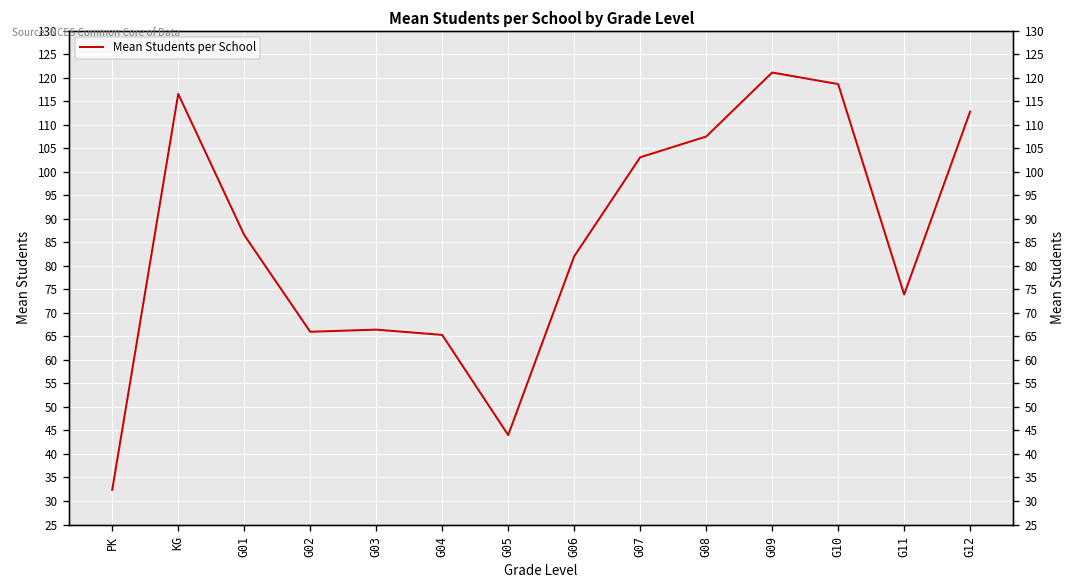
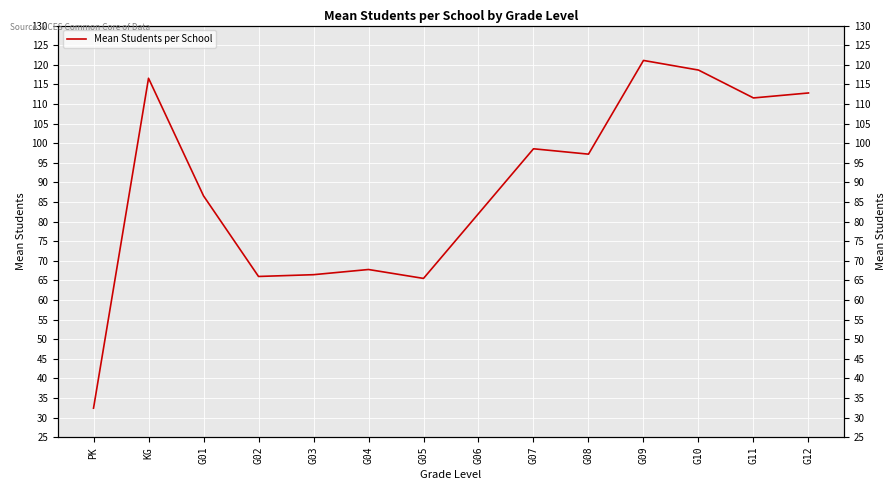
G04: 65 -> 68
G05: 44 -> 65
G07: 103 -> 99
G08: 107 -> 97
G11: 74 -> 112
